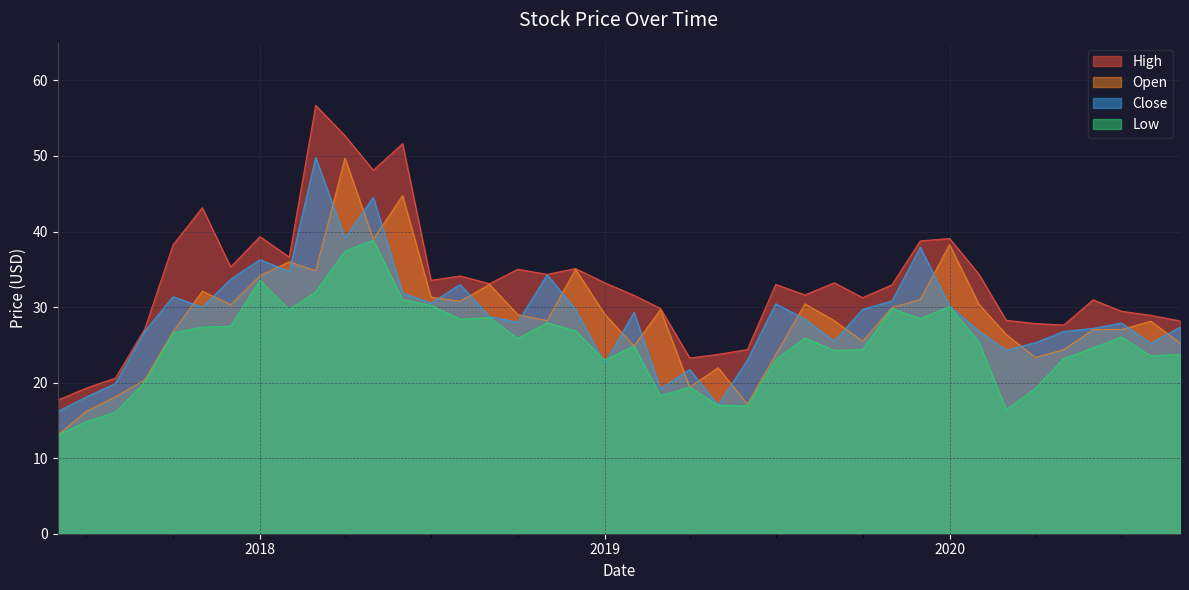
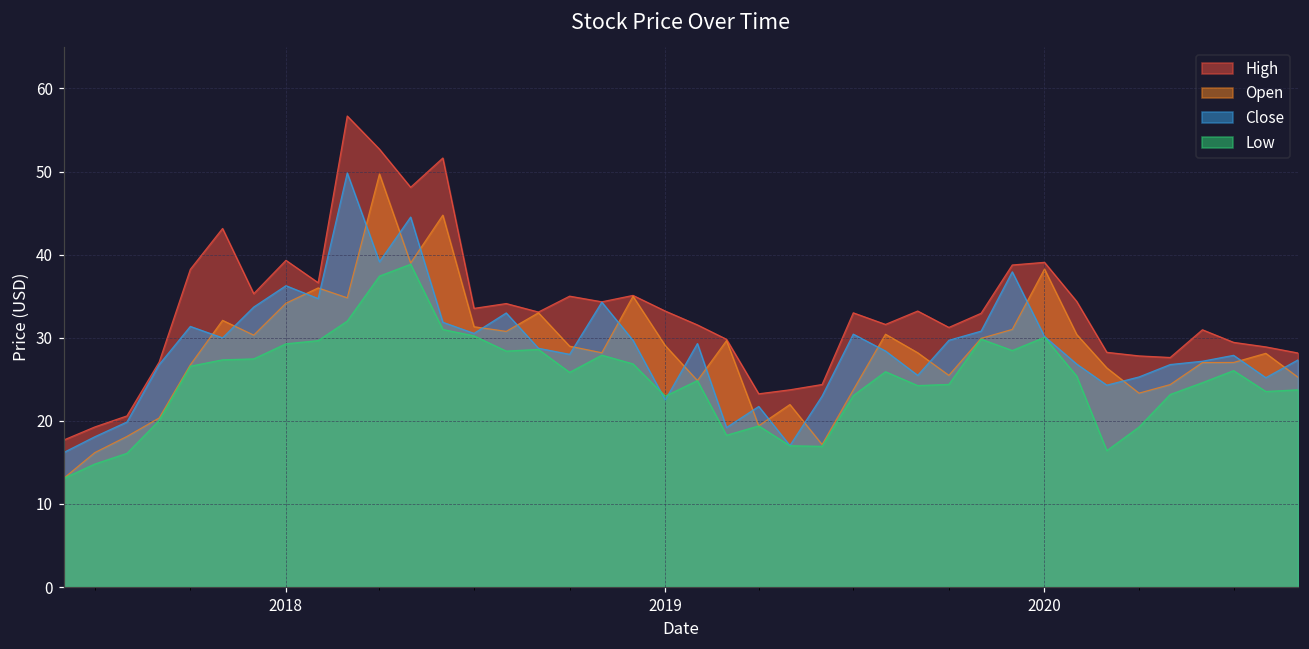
Low, 2018: 34 -> 29
